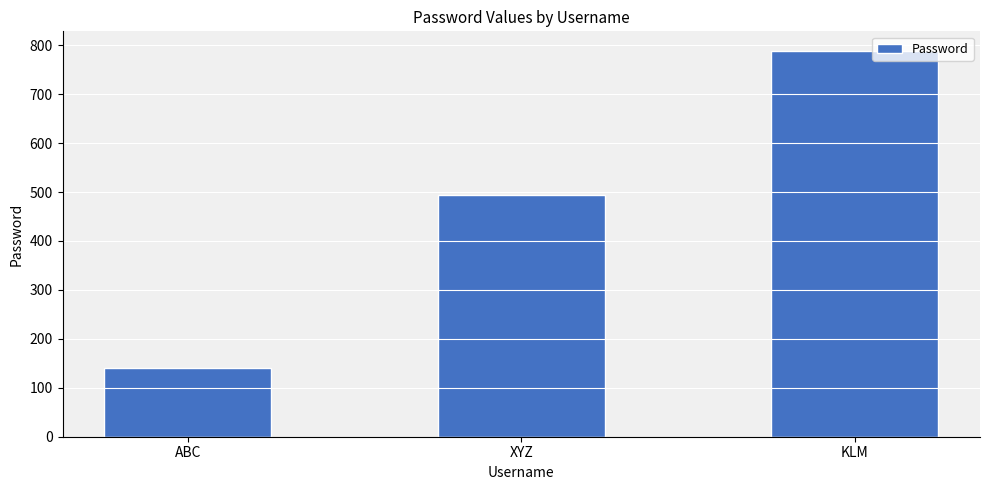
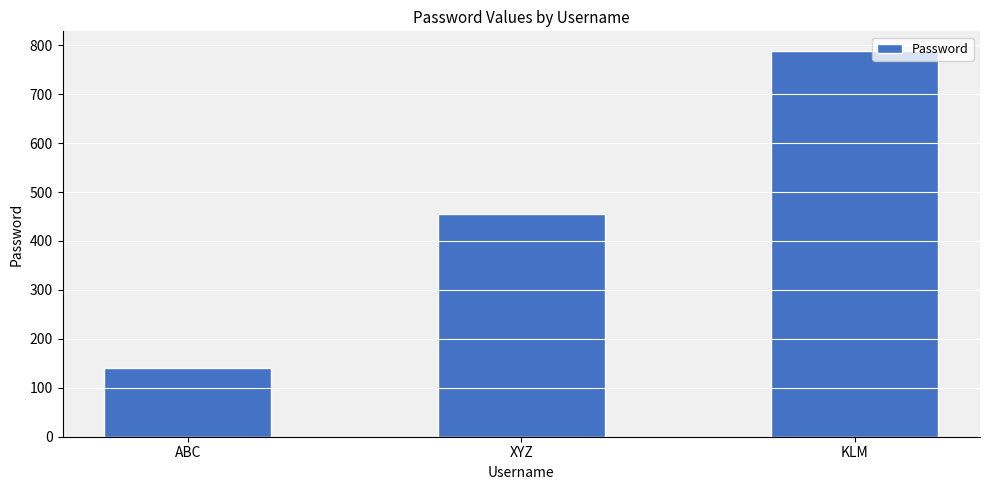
XYZ: 490 -> 460
